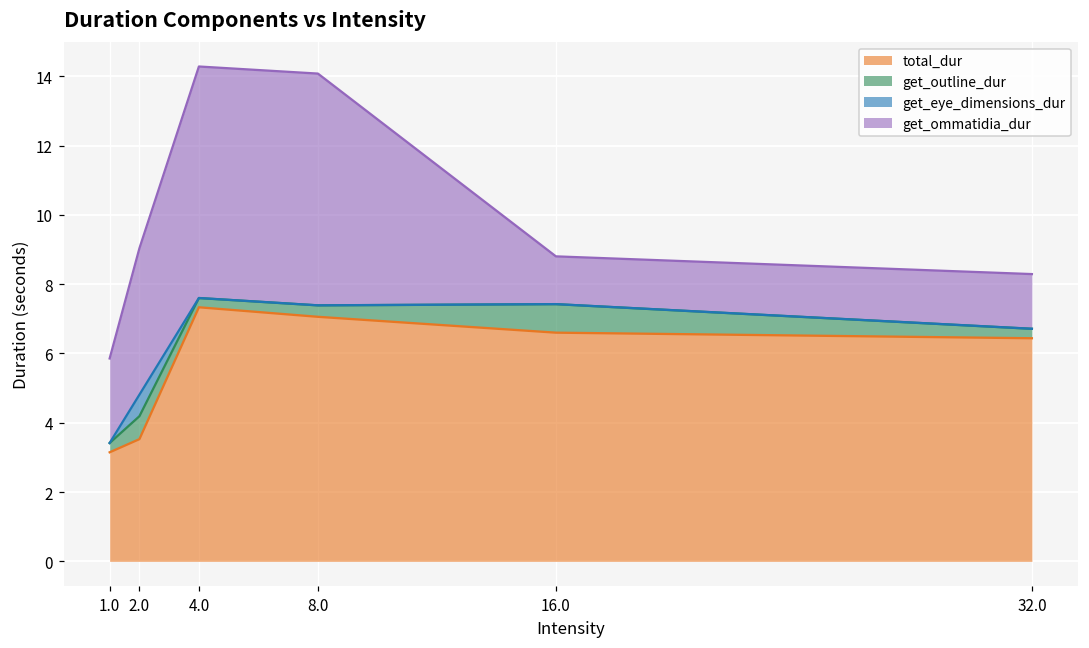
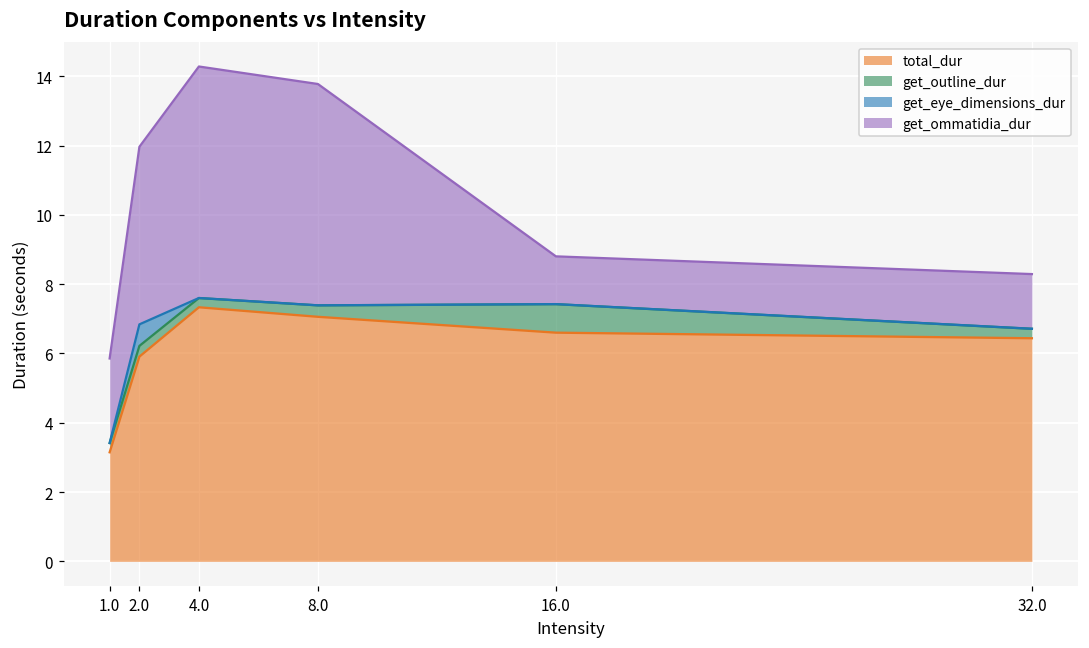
total_dur, 2.0: 3.5 -> 5.9
get_outline_dur, 2.0: 0.7 -> 0.3
get_ommatidia_dur, 2.0: 4.2 -> 5.1
get_ommatidia_dur, 8.0: 6.7 -> 6.4
